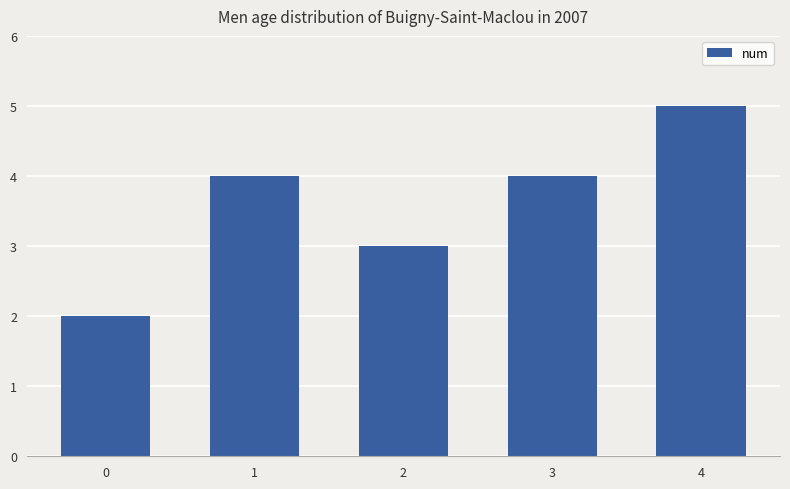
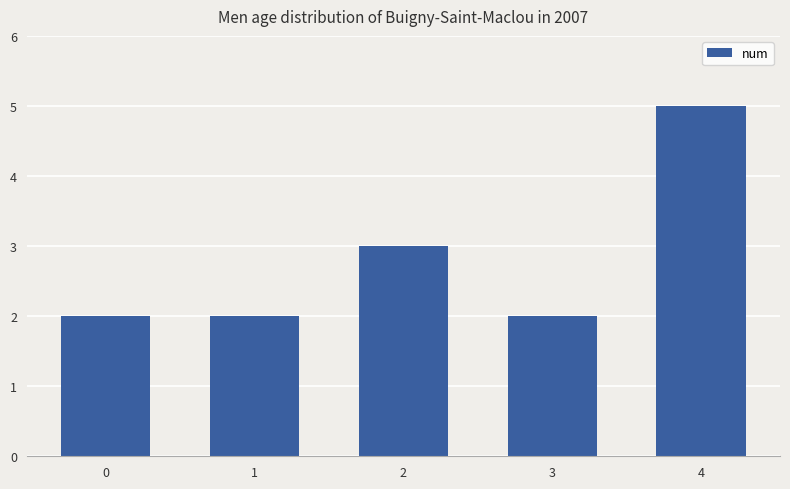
1: 4 -> 2
3: 4 -> 2
